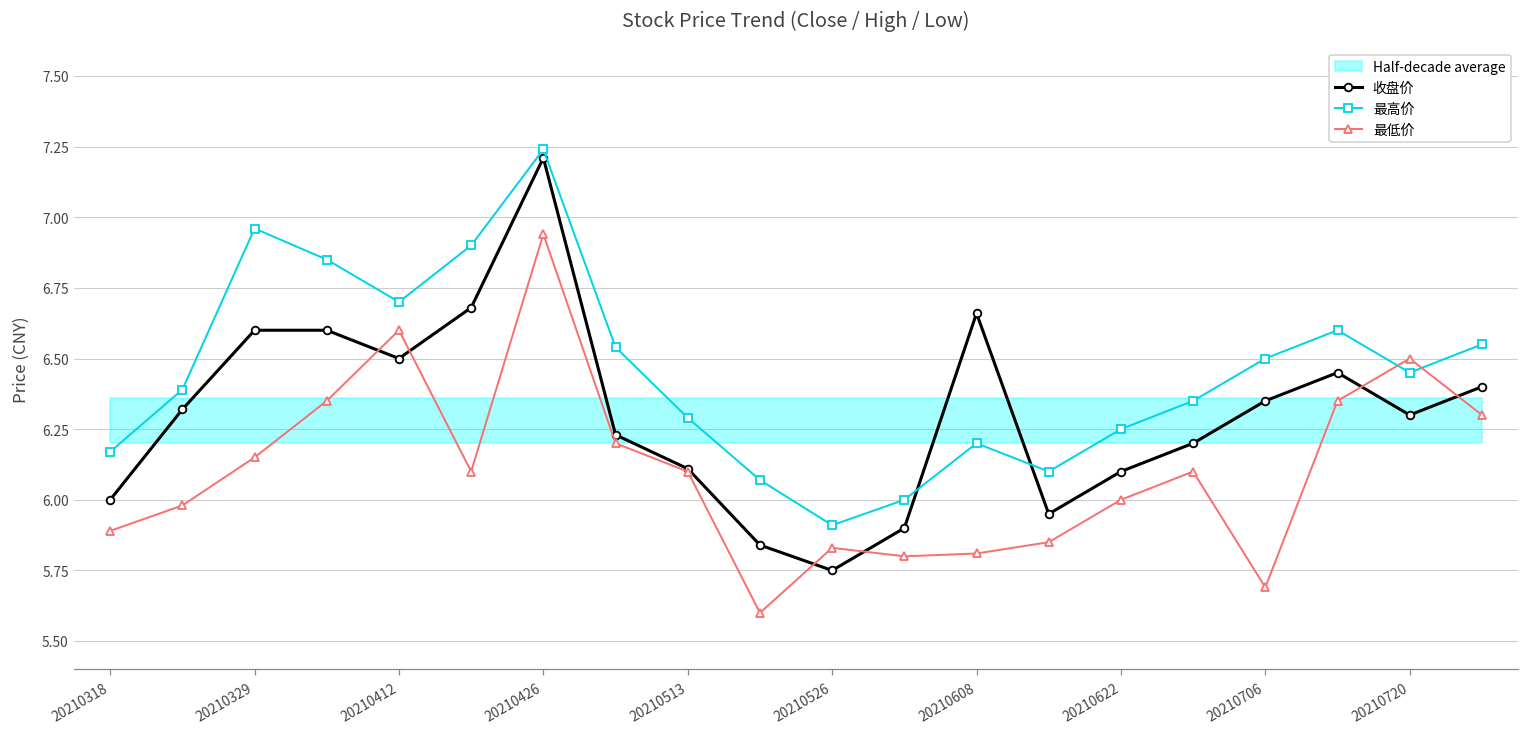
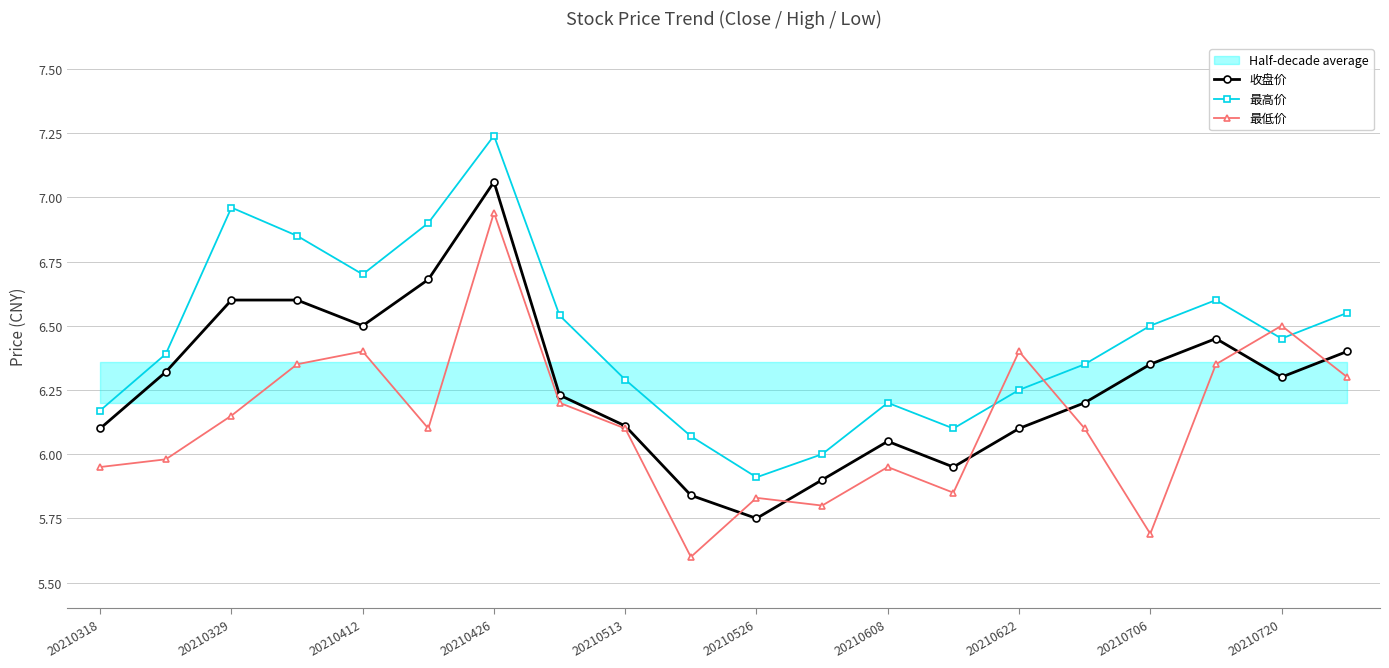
收盘价, 20210318: 6.0 -> 6.1
最低价, 20210318: 5.89 -> 5.95
最低价, 20210412: 6.6 -> 6.4
收盘价, 20210426: 7.21 -> 7.06
收盘价, 20210608: 6.66 -> 6.05
最低价, 20210608: 5.81 -> 5.95
最低价, 20210622: 6.0 -> 6.4
